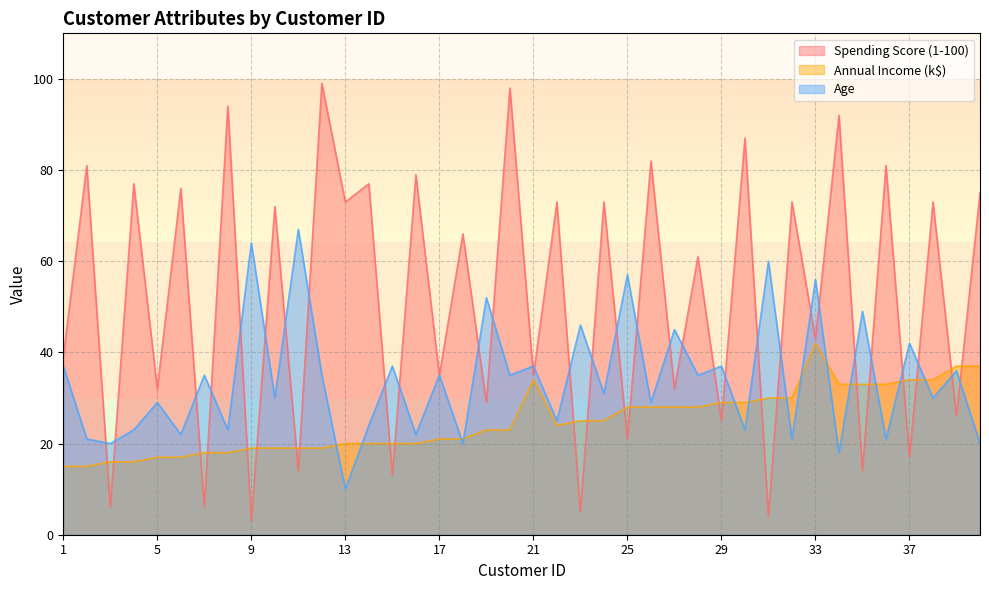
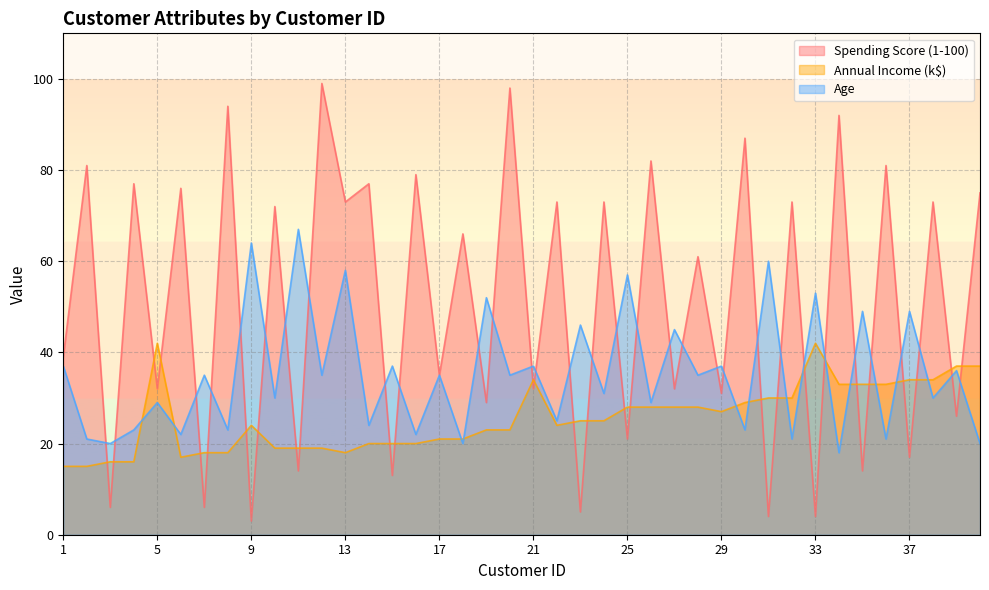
Annual Income (k$), 5: 17 -> 42
Annual Income (k$), 9: 19 -> 24
Annual Income (k$), 13: 20 -> 18
Age, 13: 10 -> 58
Spending Score (1-100), 21: 35 -> 32
Spending Score (1-100), 29: 25 -> 31
Annual Income (k$), 29: 29 -> 27
Spending Score (1-100), 33: 43 -> 4
Age, 33: 56 -> 53
Age, 37: 42 -> 49
